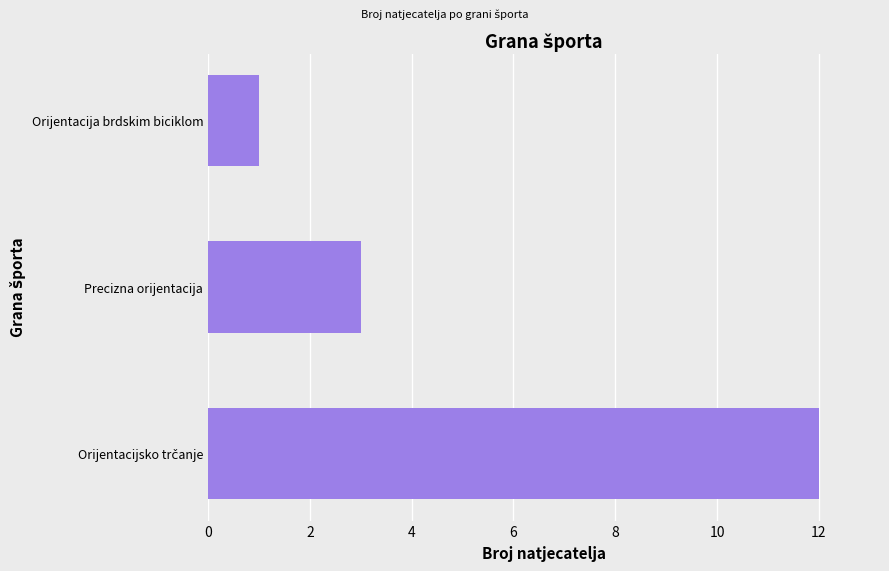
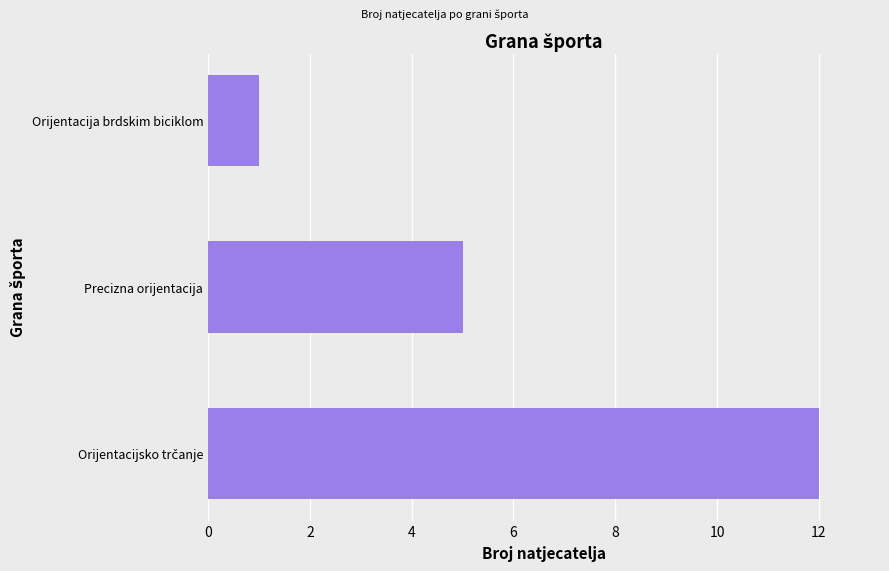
Precizna orijentacija: 3 -> 5
